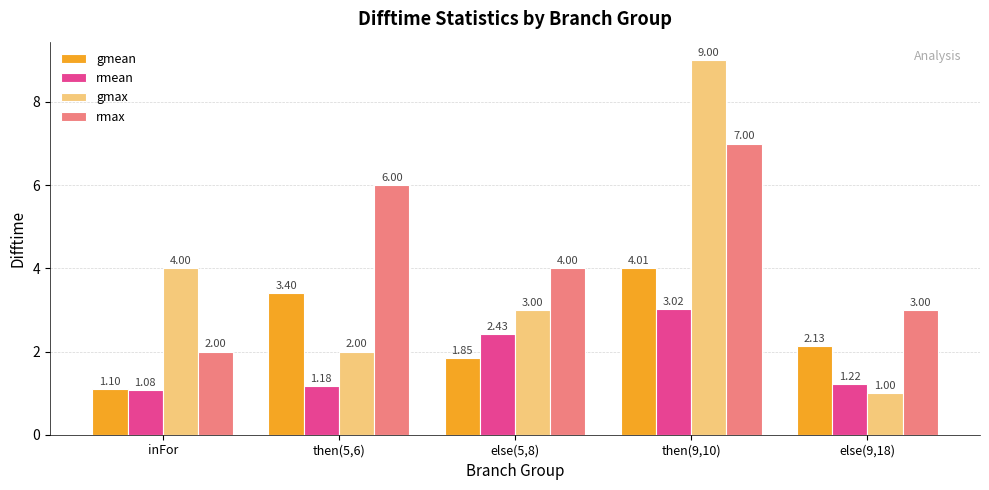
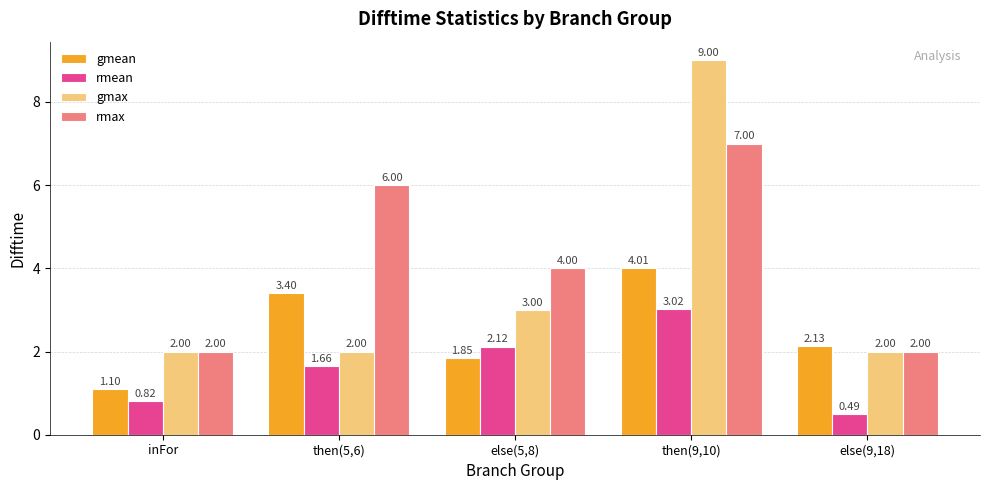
rmean, inFor: 1.08 -> 0.82
gmax, inFor: 4.00 -> 2.00
rmean, then(5,6): 1.18 -> 1.66
rmean, else(5,8): 2.43 -> 2.12
rmean, else(9,18): 1.22 -> 0.49
gmax, else(9,18): 1.00 -> 2.00
rmax, else(9,18): 3.00 -> 2.00
